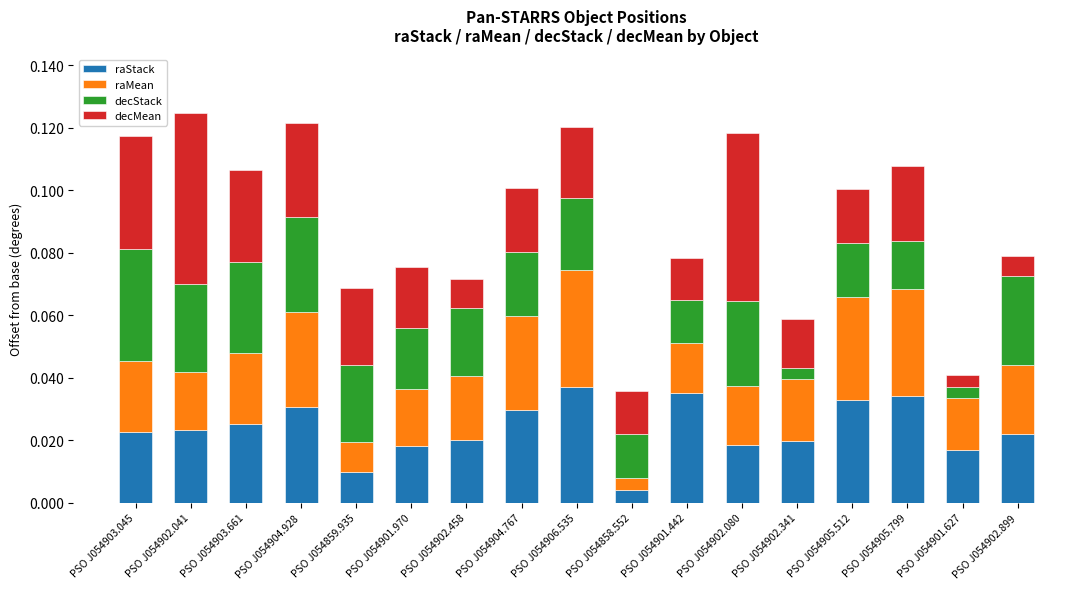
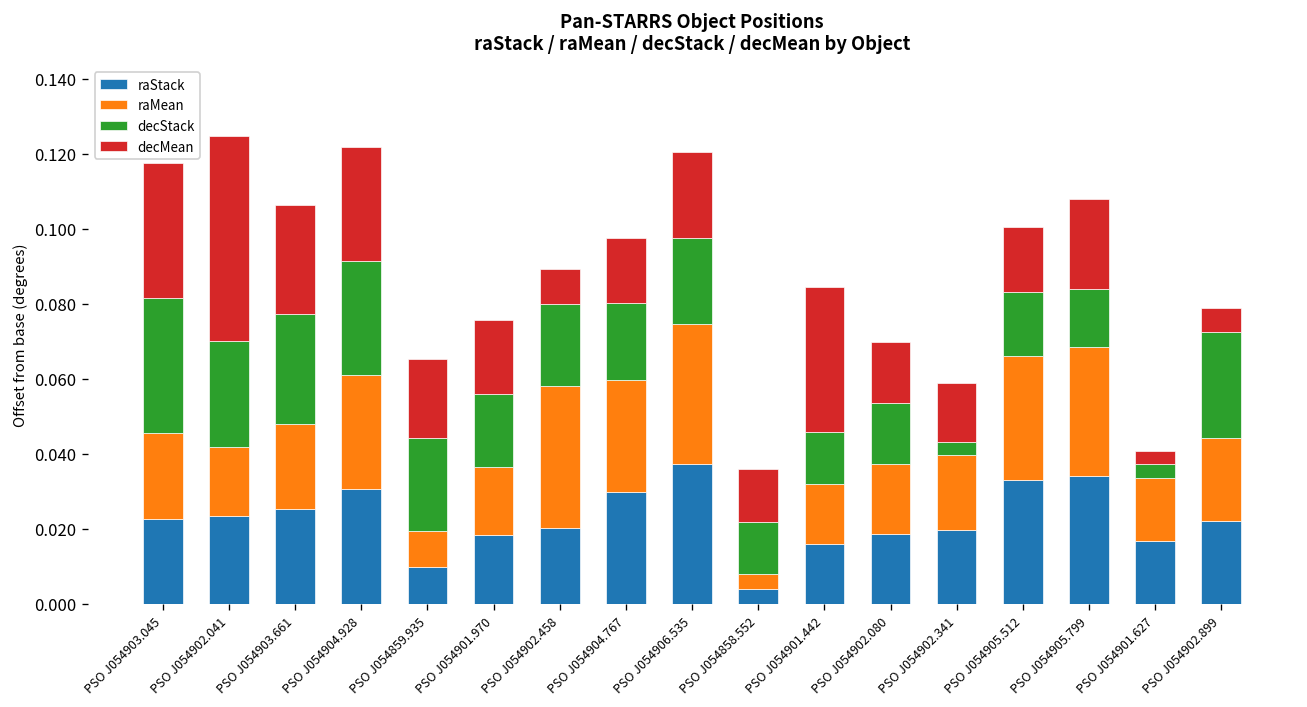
decMean, PSO J054859.935: 0.025 -> 0.021
raMean, PSO J054902.458: 0.020 -> 0.038
decMean, PSO J054904.767: 0.020 -> 0.017
raStack, PSO J054901.442: 0.035 -> 0.016
decMean, PSO J054901.442: 0.014 -> 0.039
decStack, PSO J054902.080: 0.027 -> 0.016
decMean, PSO J054902.080: 0.054 -> 0.016
